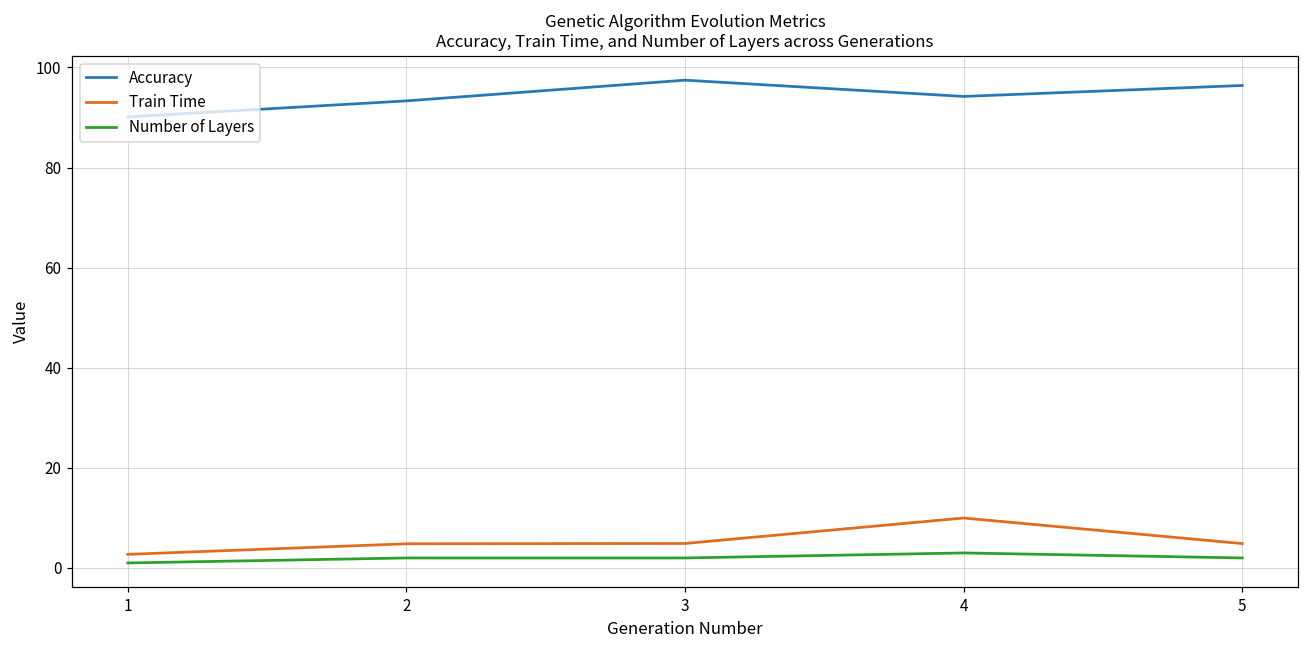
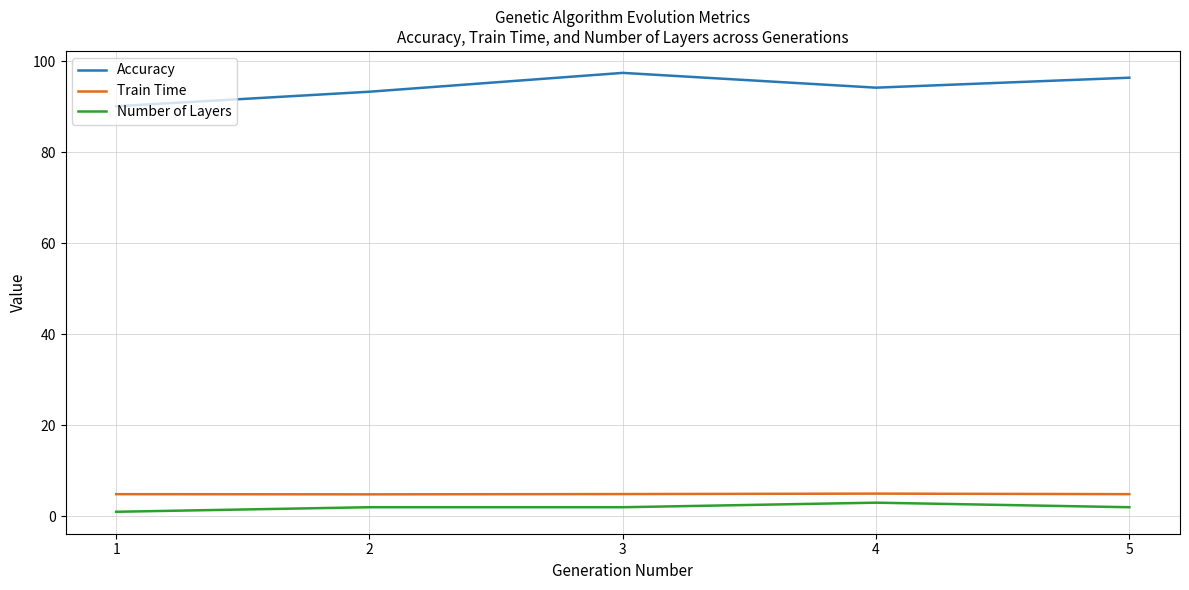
Train Time, 1: 3 -> 5
Train Time, 4: 10 -> 5
